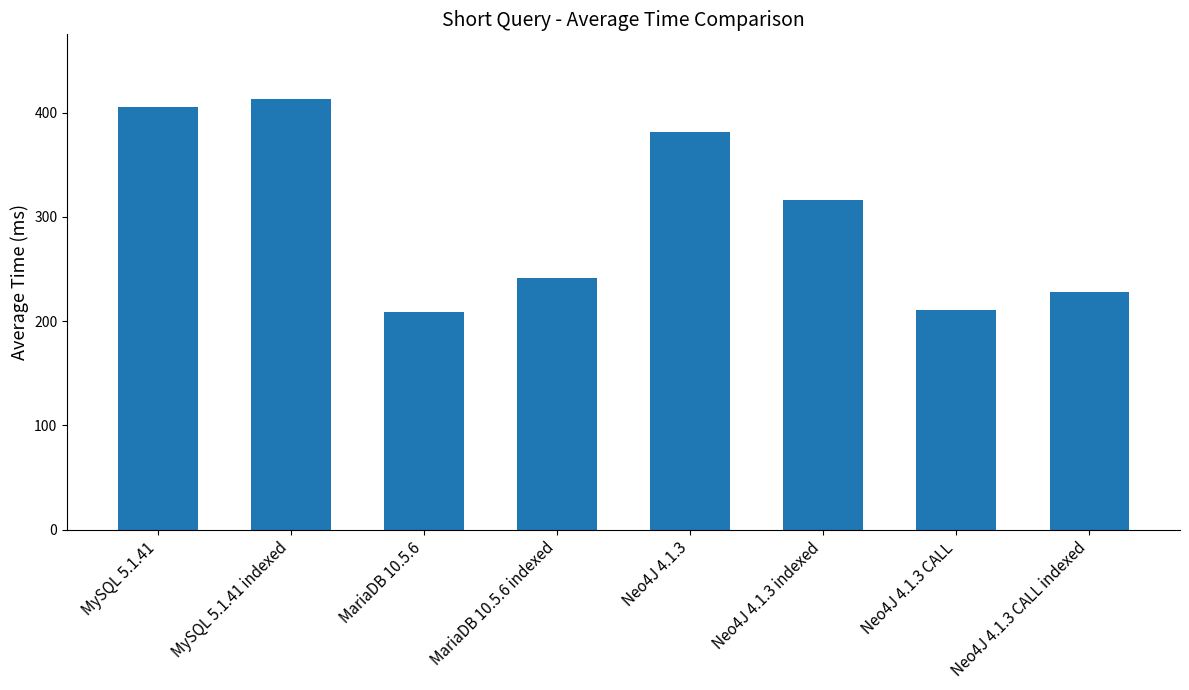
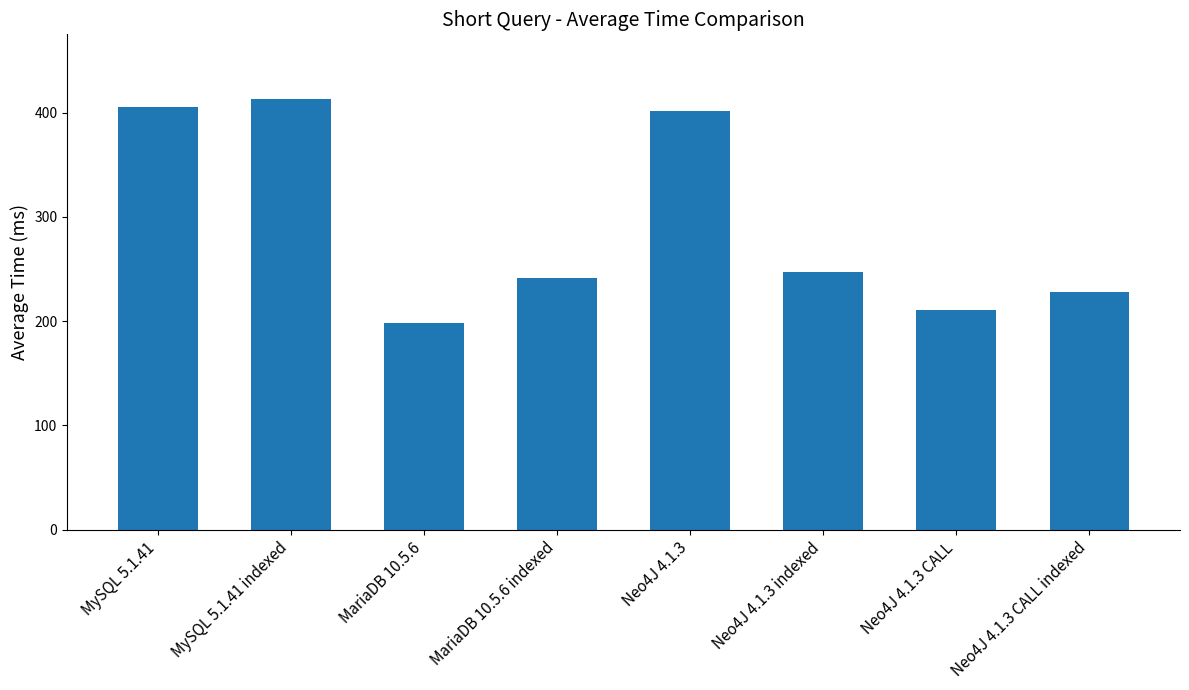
MariaDB 10.5.6: 209 -> 198
Neo4J 4.1.3: 381 -> 401
Neo4J 4.1.3 indexed: 316 -> 247
